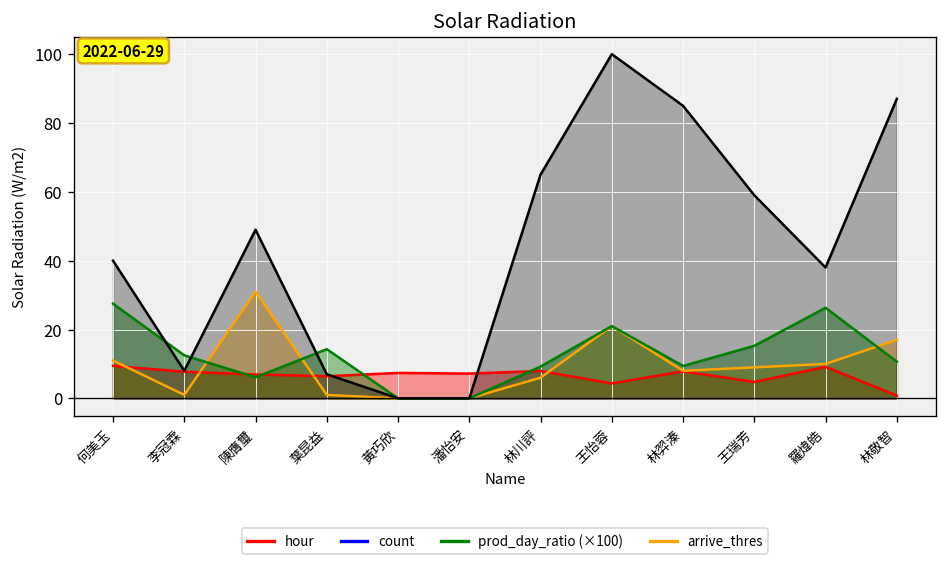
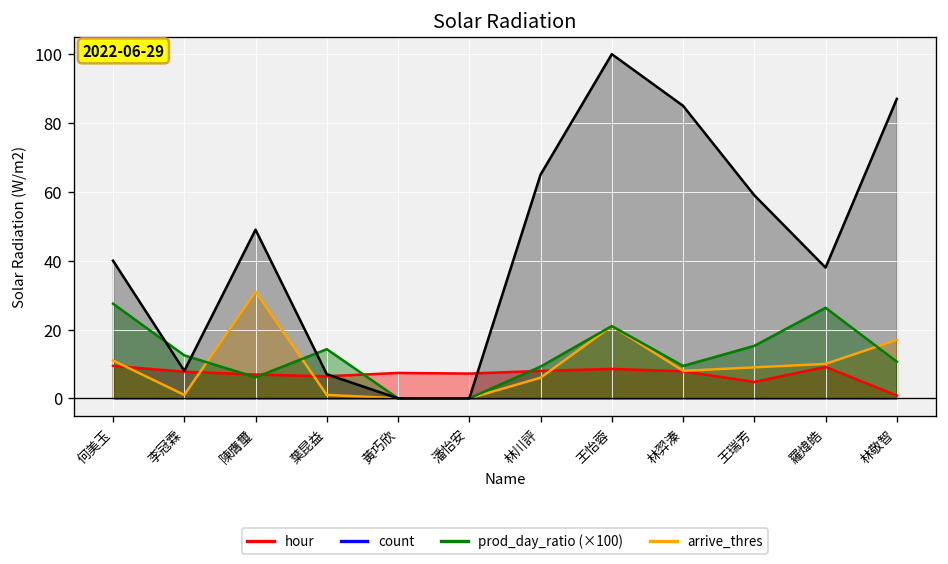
hour, 王怡蓉: 4 -> 9
